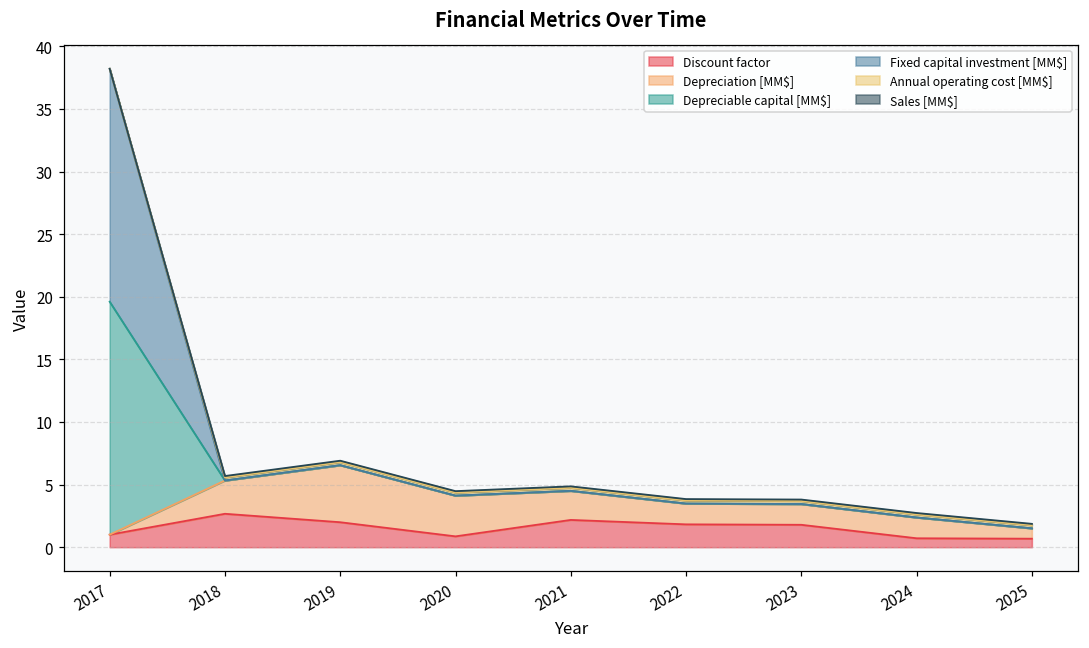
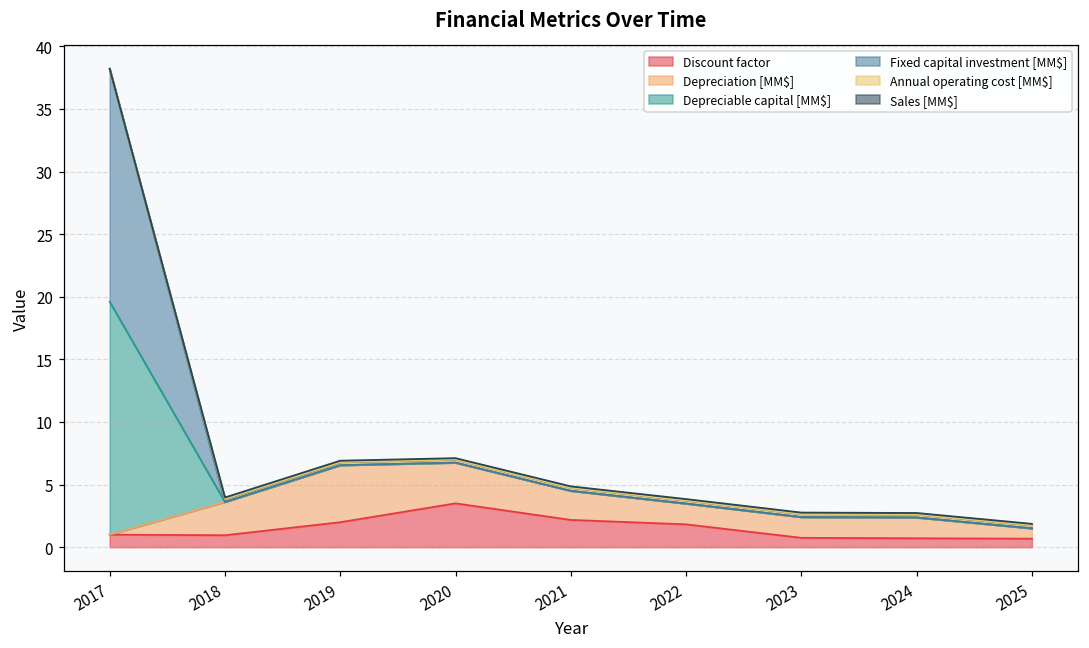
Discount factor, 2018: 2.7 -> 1.0
Discount factor, 2020: 0.9 -> 3.5
Discount factor, 2023: 1.8 -> 0.7
